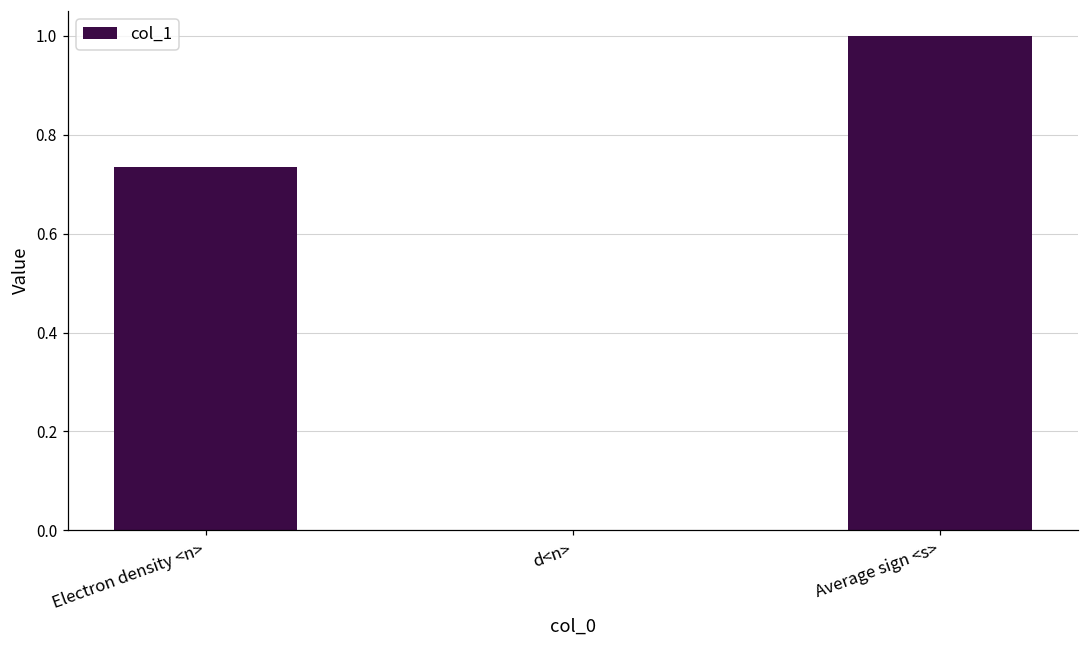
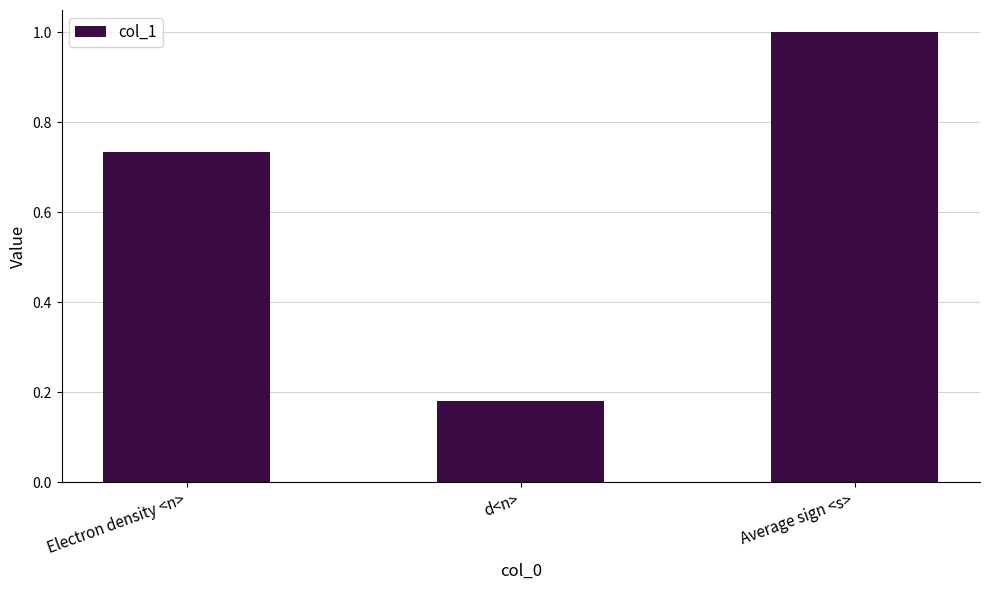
d<n>: 0.00 -> 0.18
